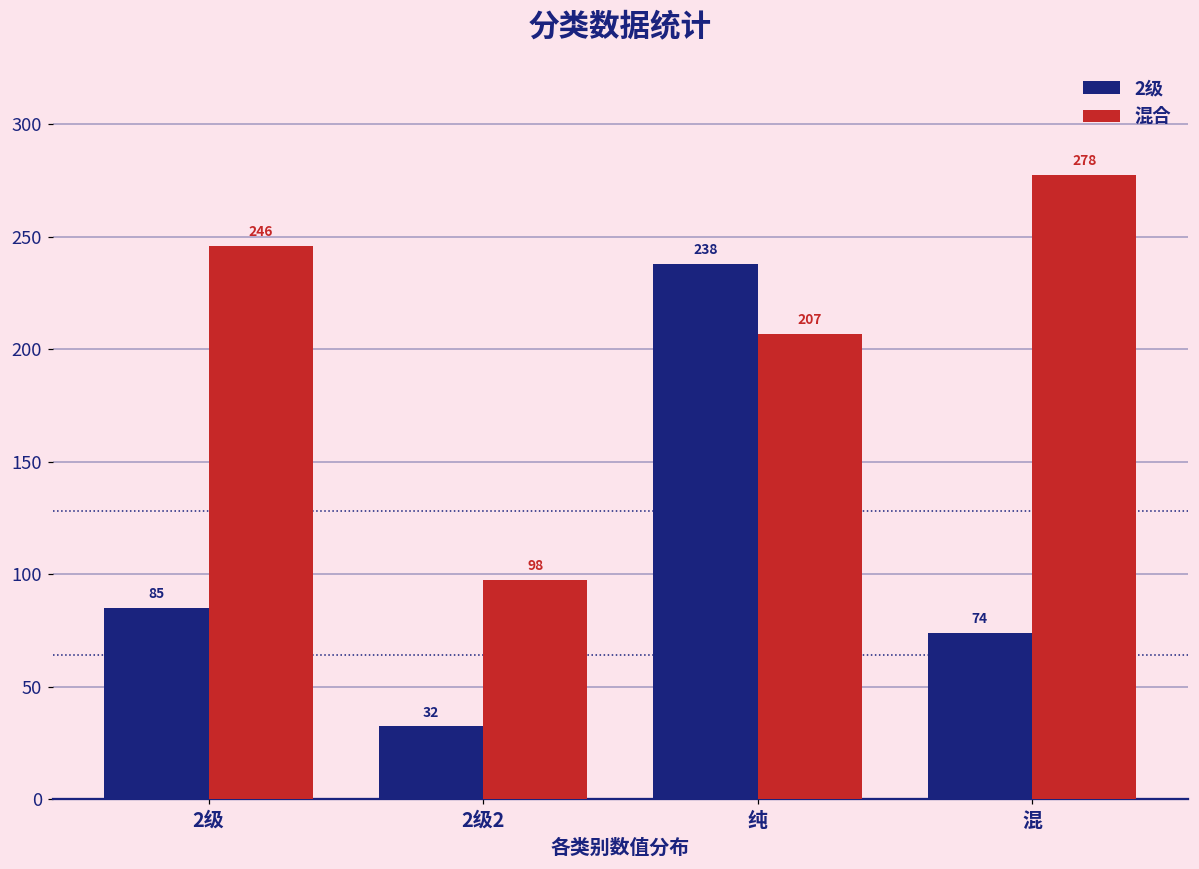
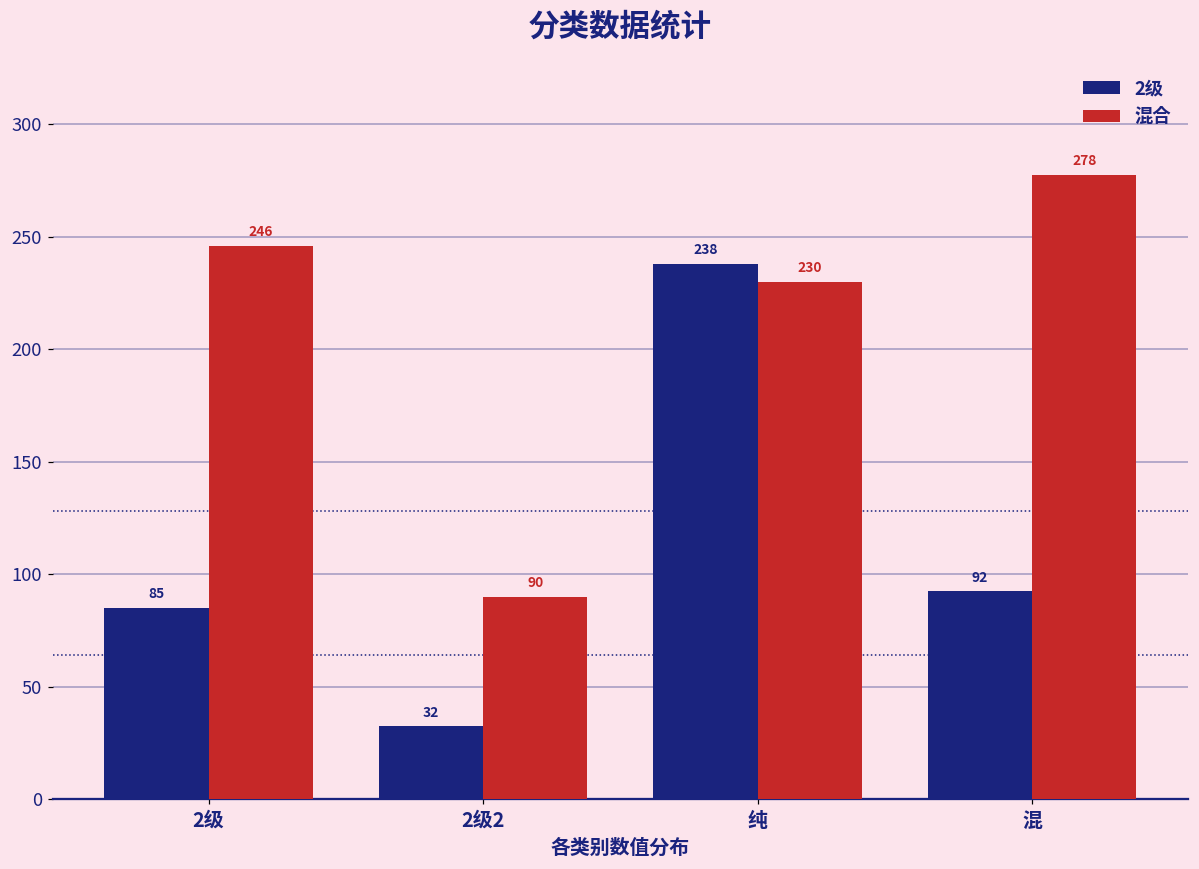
混合, 2级2: 98 -> 90
混合, 纯: 207 -> 230
2级, 混: 74 -> 92
